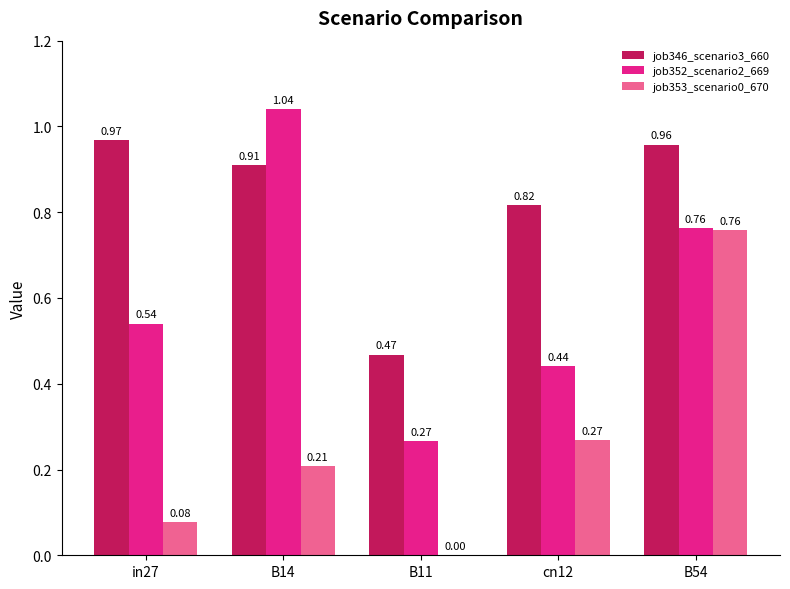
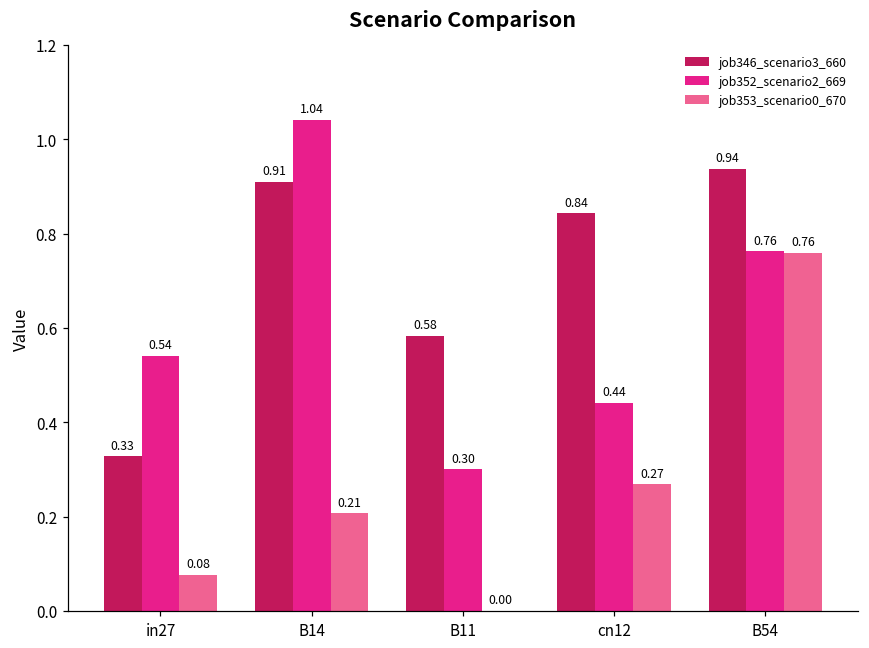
job346_scenario3_660, in27: 0.97 -> 0.33
job346_scenario3_660, B11: 0.47 -> 0.58
job352_scenario2_669, B11: 0.27 -> 0.30
job346_scenario3_660, cn12: 0.82 -> 0.84
job346_scenario3_660, B54: 0.96 -> 0.94
